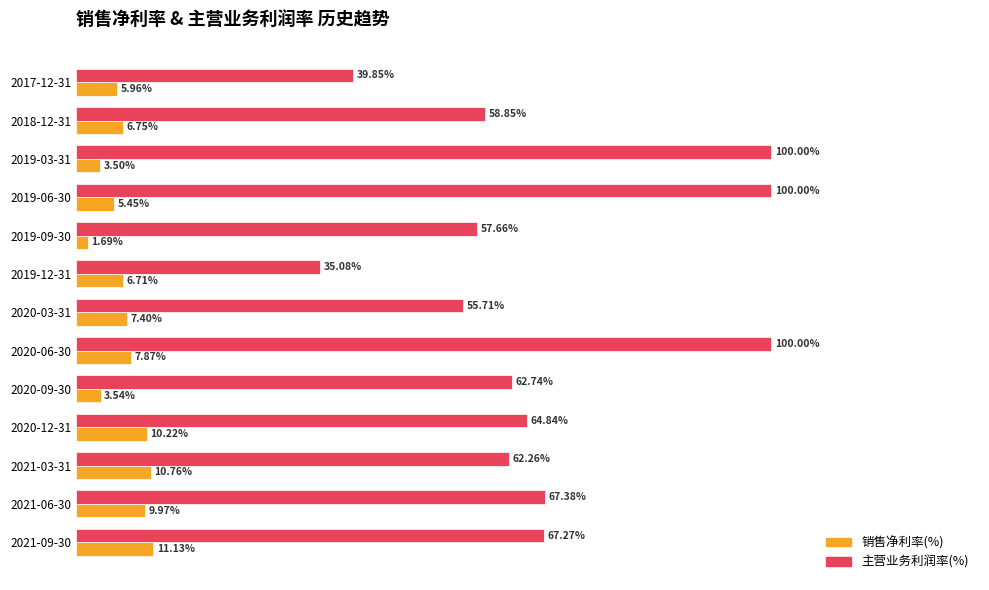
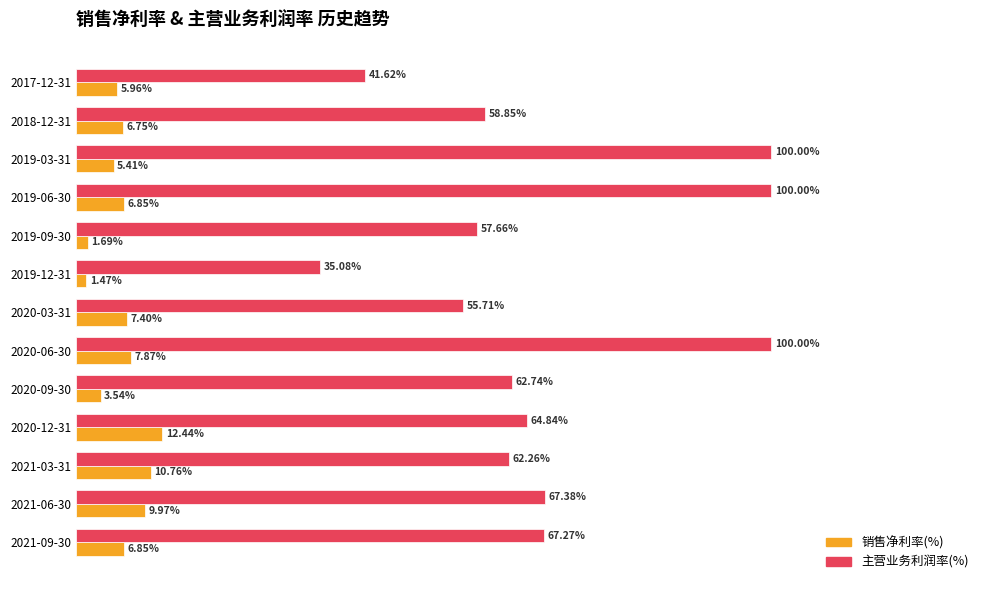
主营业务利润率(%), 2017-12-31: 39.85% -> 41.62%
销售净利率(%), 2019-03-31: 3.50% -> 5.41%
销售净利率(%), 2019-06-30: 5.45% -> 6.85%
销售净利率(%), 2019-12-31: 6.71% -> 1.47%
销售净利率(%), 2020-12-31: 10.22% -> 12.44%
销售净利率(%), 2021-09-30: 11.13% -> 6.85%
